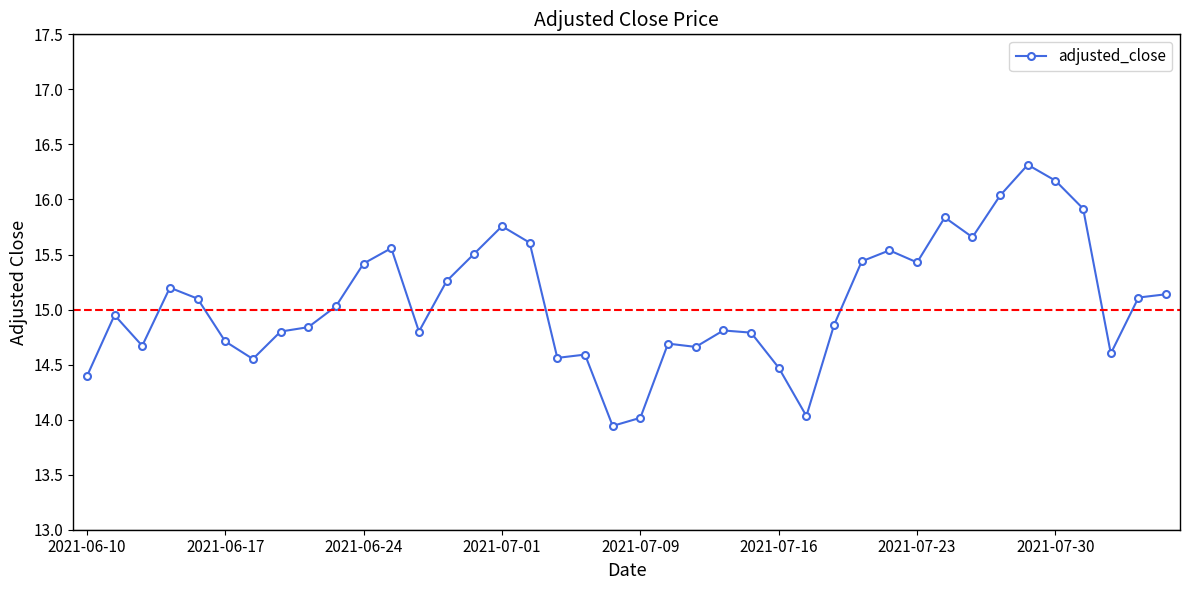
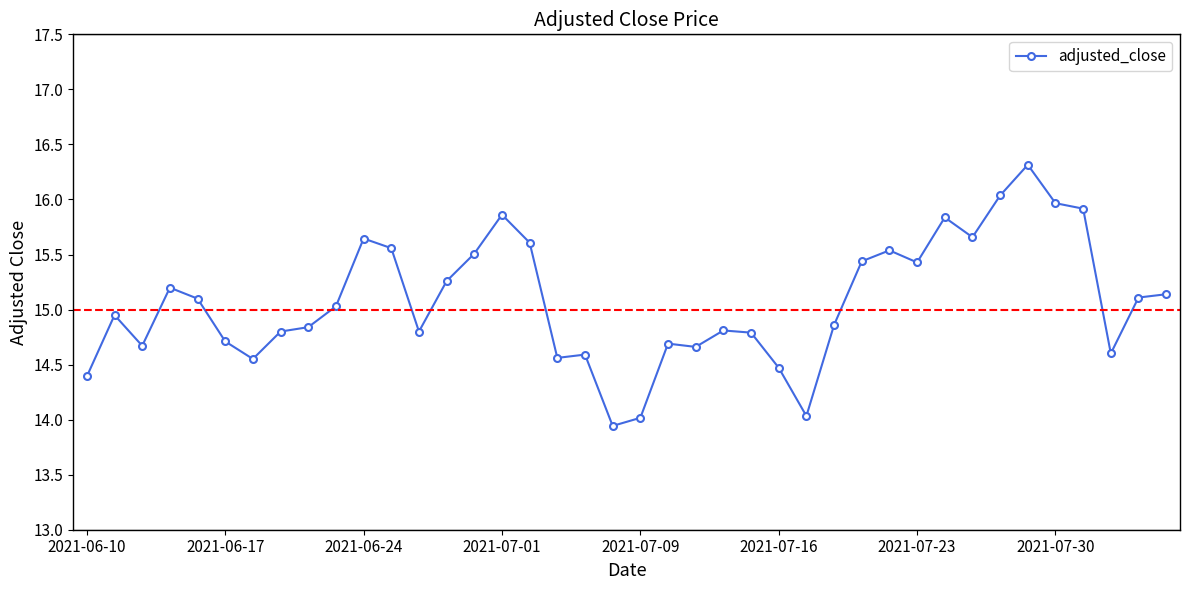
2021-06-24: 15.42 -> 15.65
2021-07-01: 15.76 -> 15.86
2021-07-30: 16.17 -> 15.97
